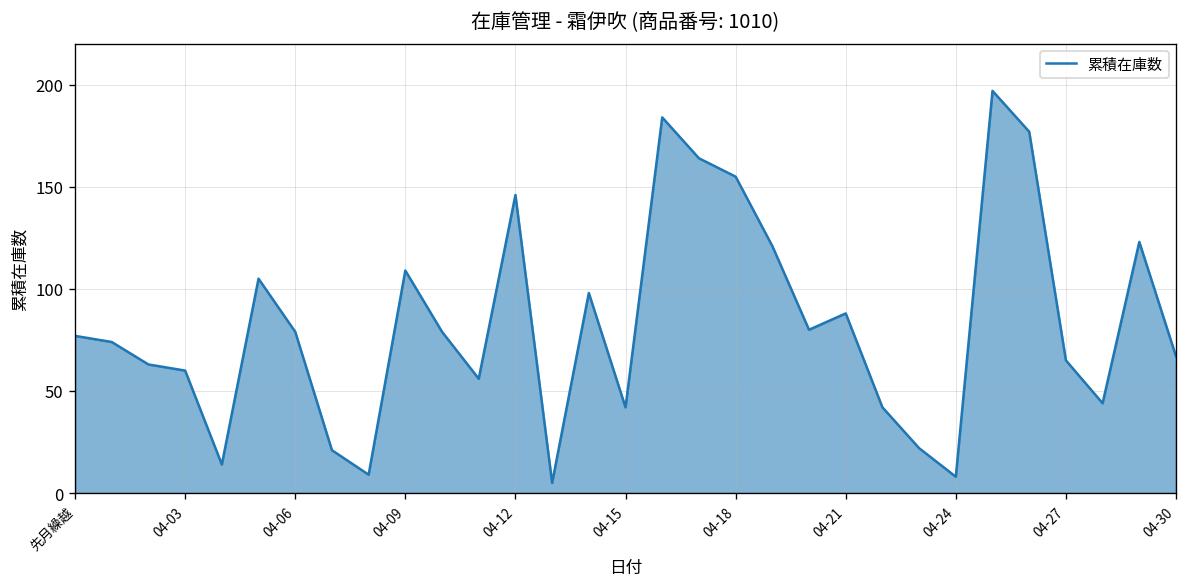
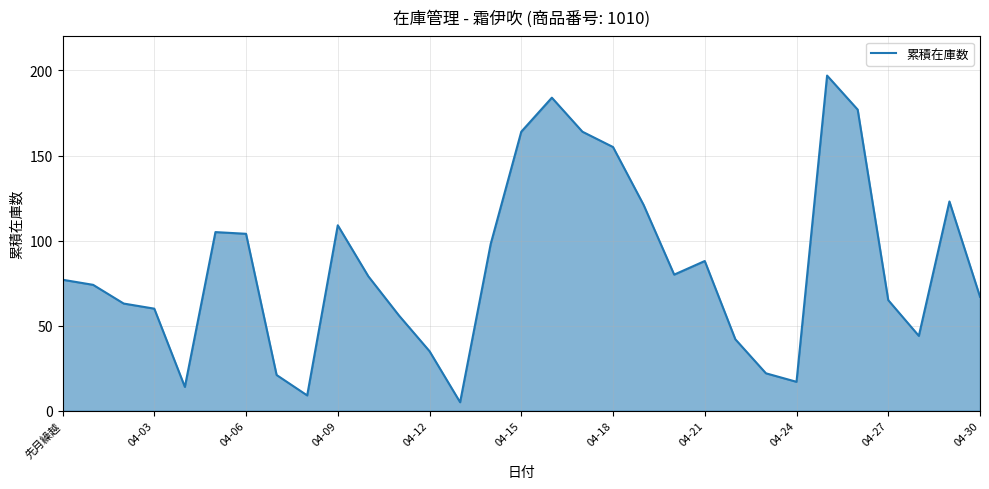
04-06: 79 -> 104
04-12: 146 -> 35
04-15: 42 -> 164
04-24: 8 -> 17
